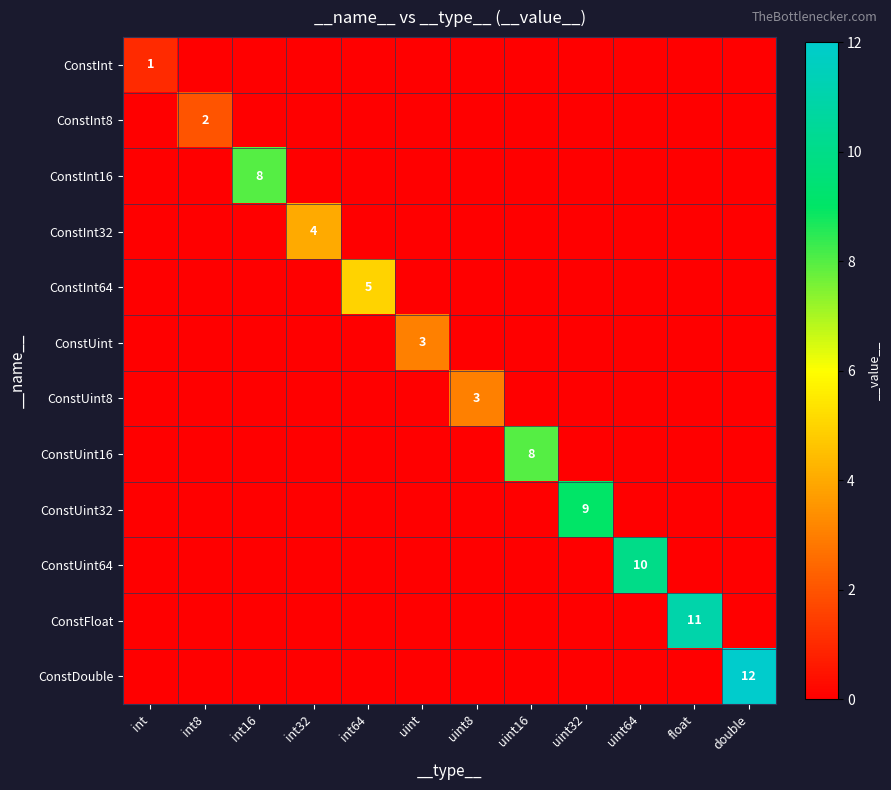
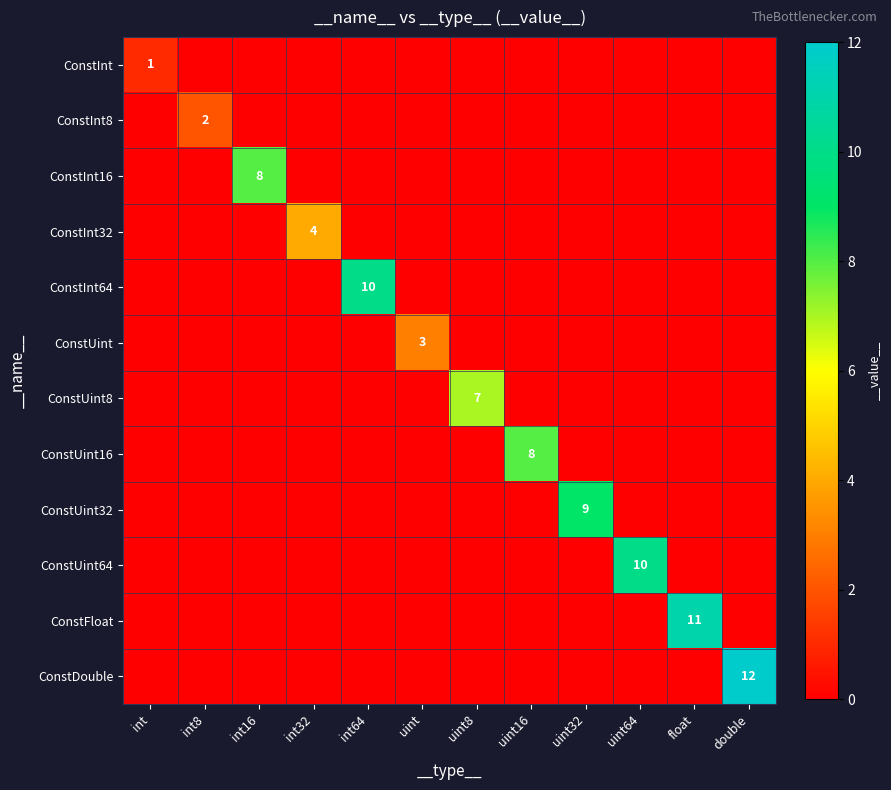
ConstInt64, int64: 5 -> 10
ConstUint8, uint8: 3 -> 7
